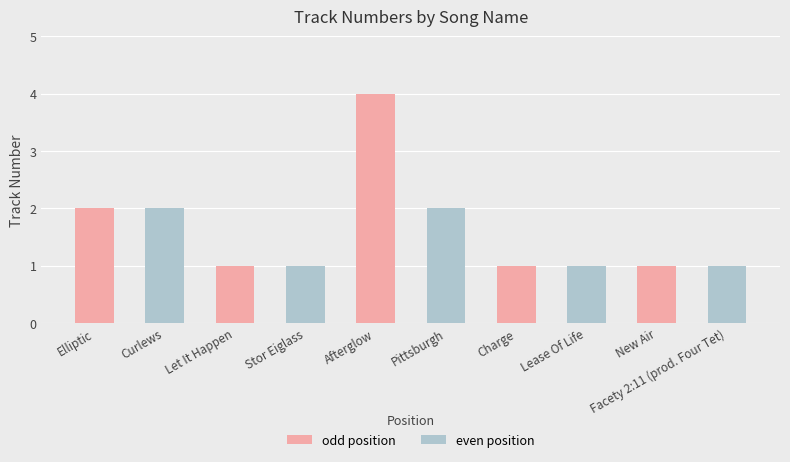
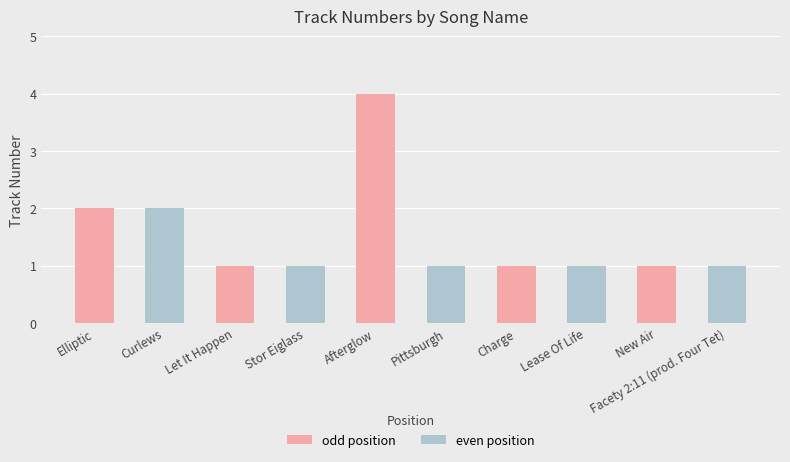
Pittsburgh: 2 -> 1
